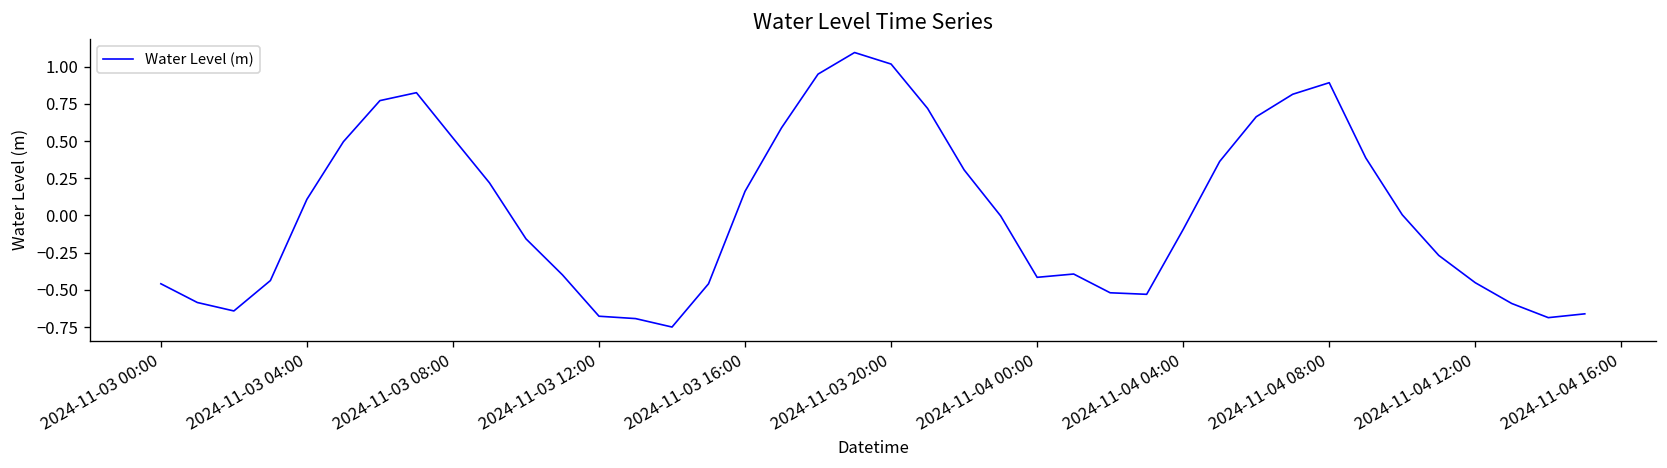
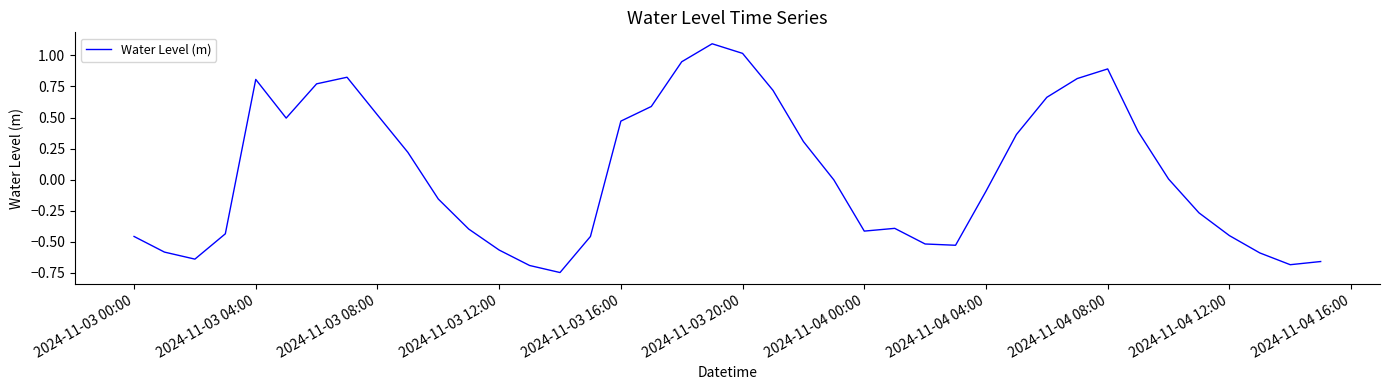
2024-11-03 04:00: 0.11 -> 0.81
2024-11-03 12:00: -0.68 -> -0.57
2024-11-03 16:00: 0.16 -> 0.47
